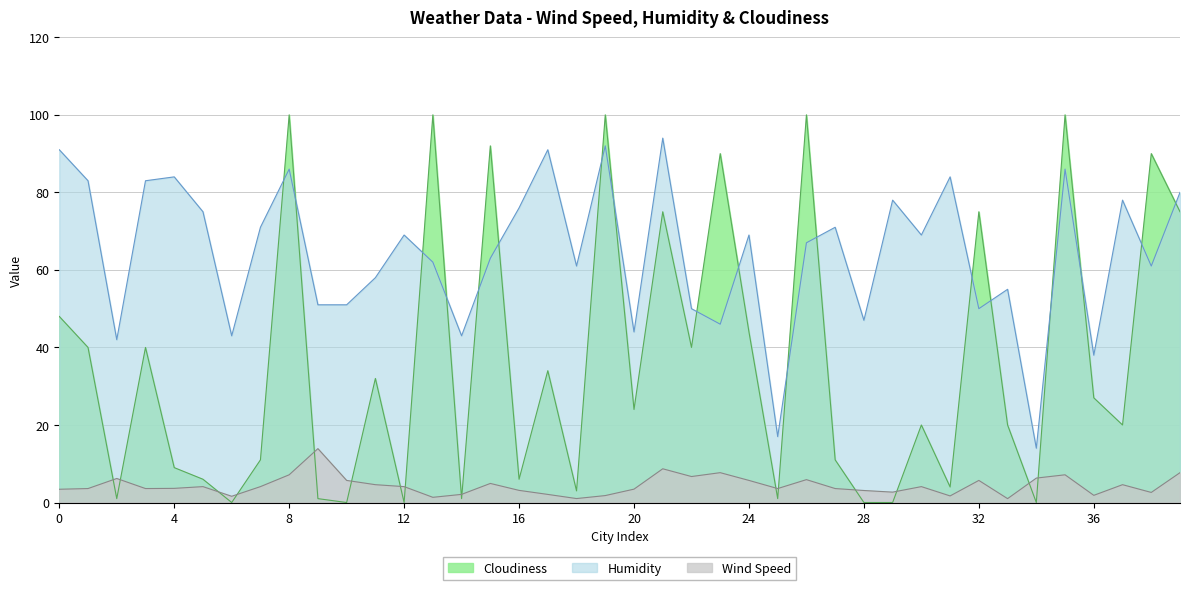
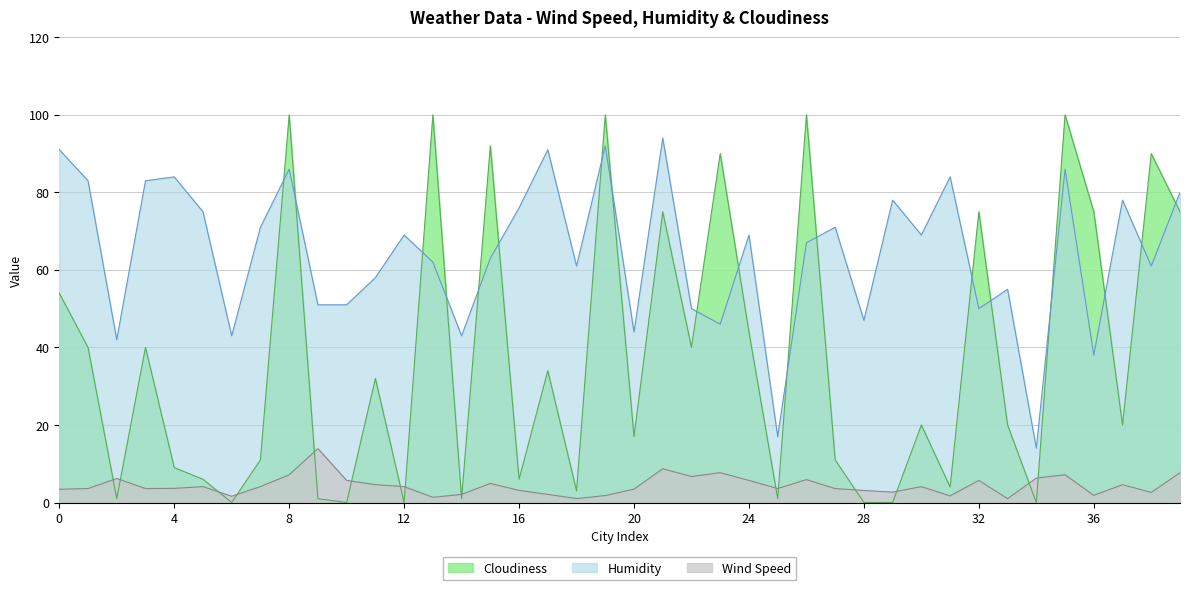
Cloudiness, 0: 48 -> 54
Cloudiness, 20: 24 -> 17
Cloudiness, 36: 27 -> 75
